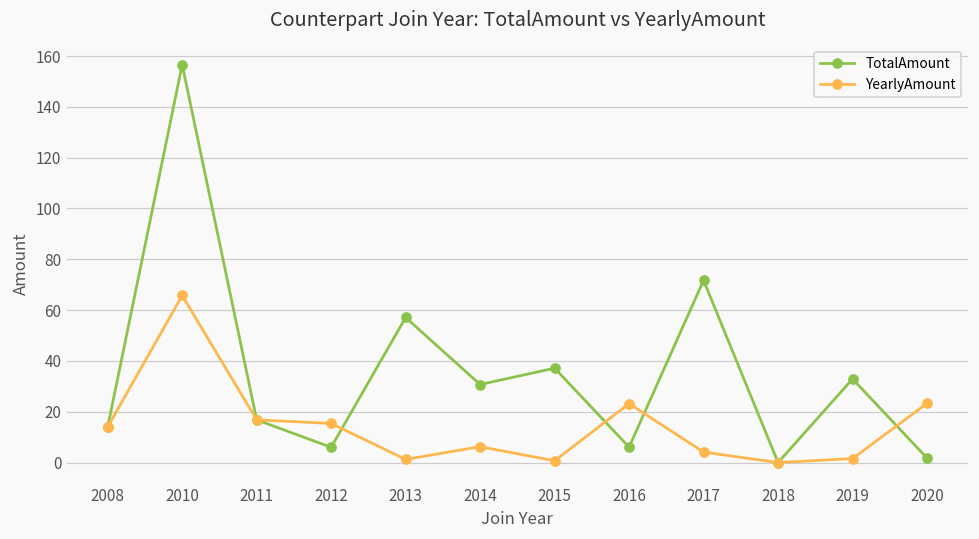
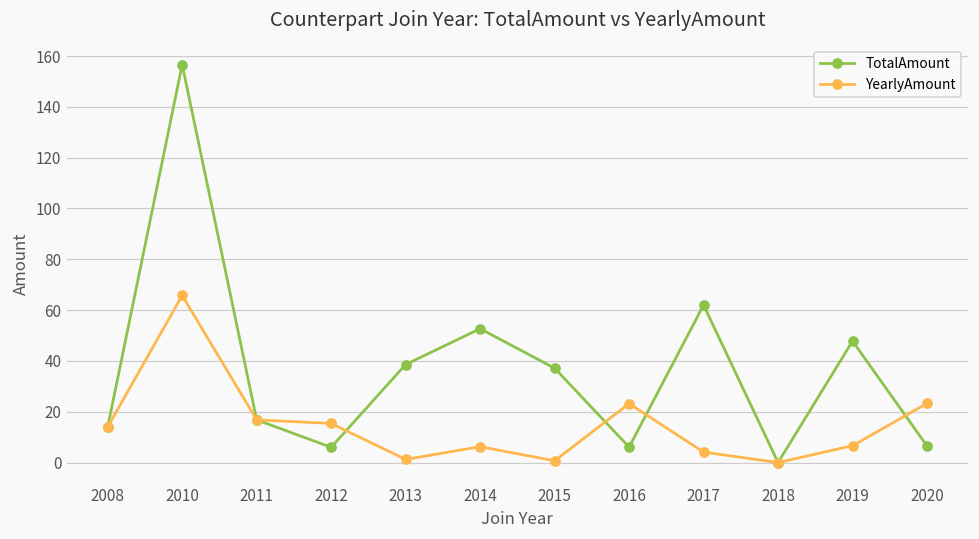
TotalAmount, 2013: 57 -> 39
TotalAmount, 2014: 31 -> 53
TotalAmount, 2017: 72 -> 62
TotalAmount, 2019: 33 -> 48
YearlyAmount, 2019: 2 -> 7
TotalAmount, 2020: 2 -> 7
